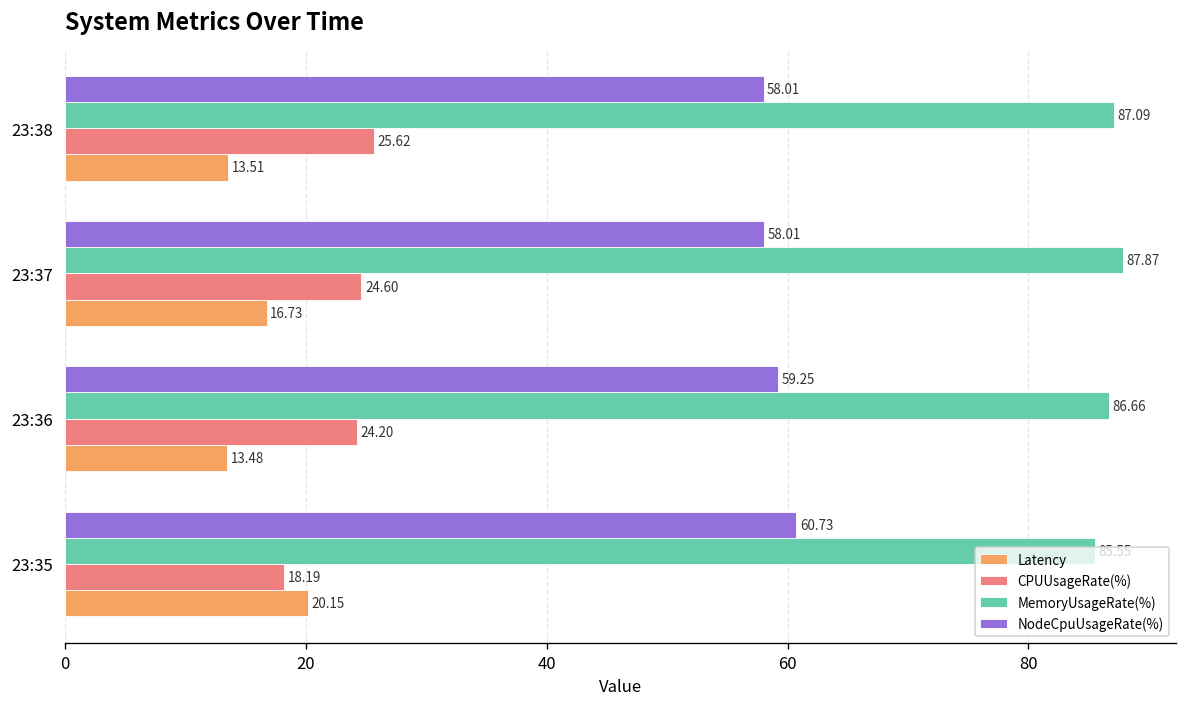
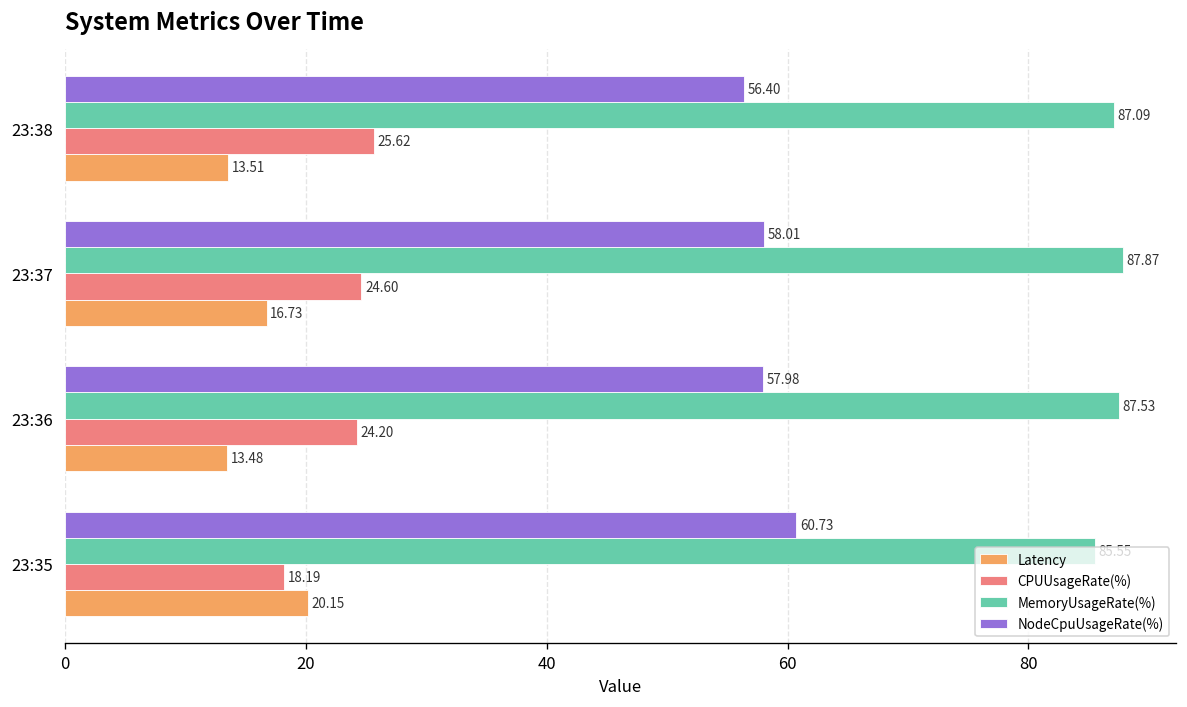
NodeCpuUsageRate(%), 23:38: 58.01 -> 56.40
NodeCpuUsageRate(%), 23:36: 59.25 -> 57.98
MemoryUsageRate(%), 23:36: 86.66 -> 87.53
